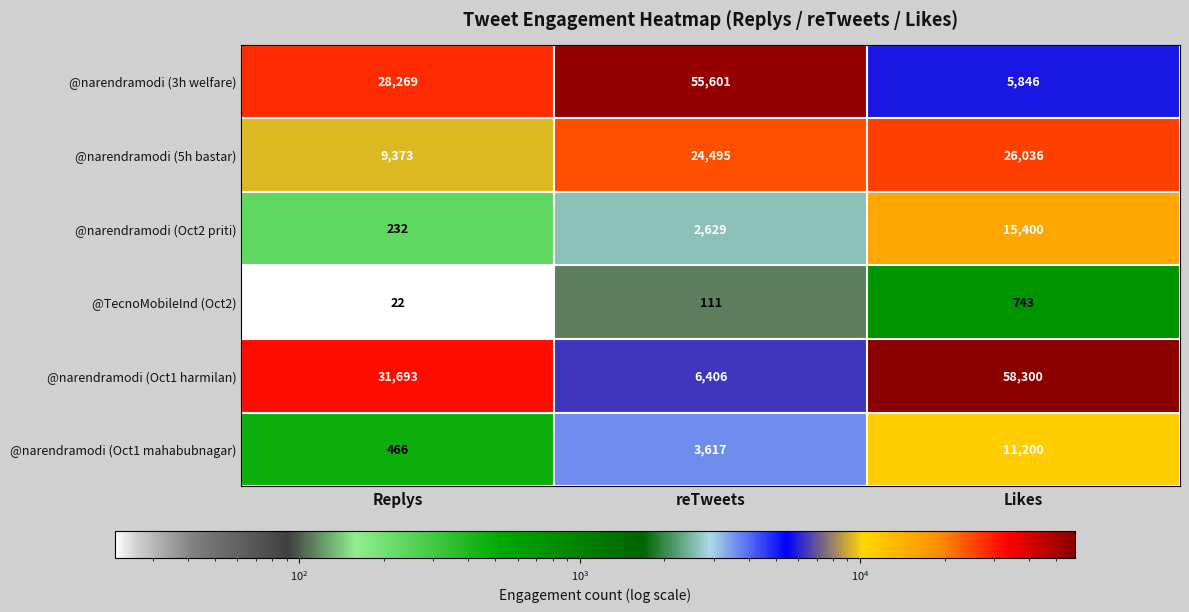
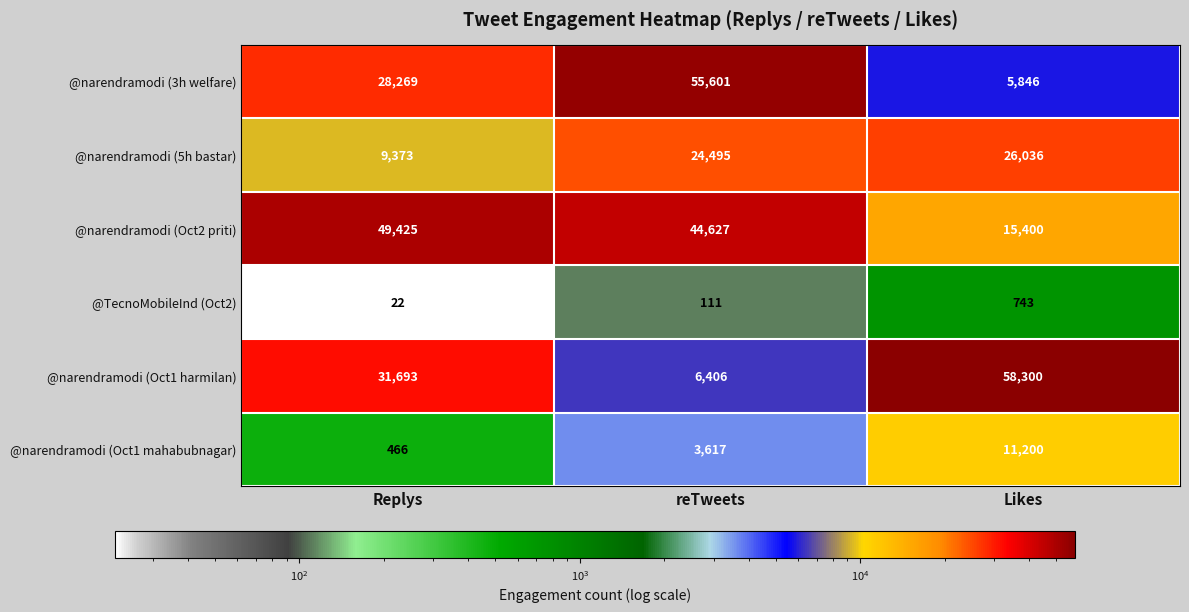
@narendramodi (Oct2 priti), Replys: 232 -> 49,425
@narendramodi (Oct2 priti), reTweets: 2,629 -> 44,627
